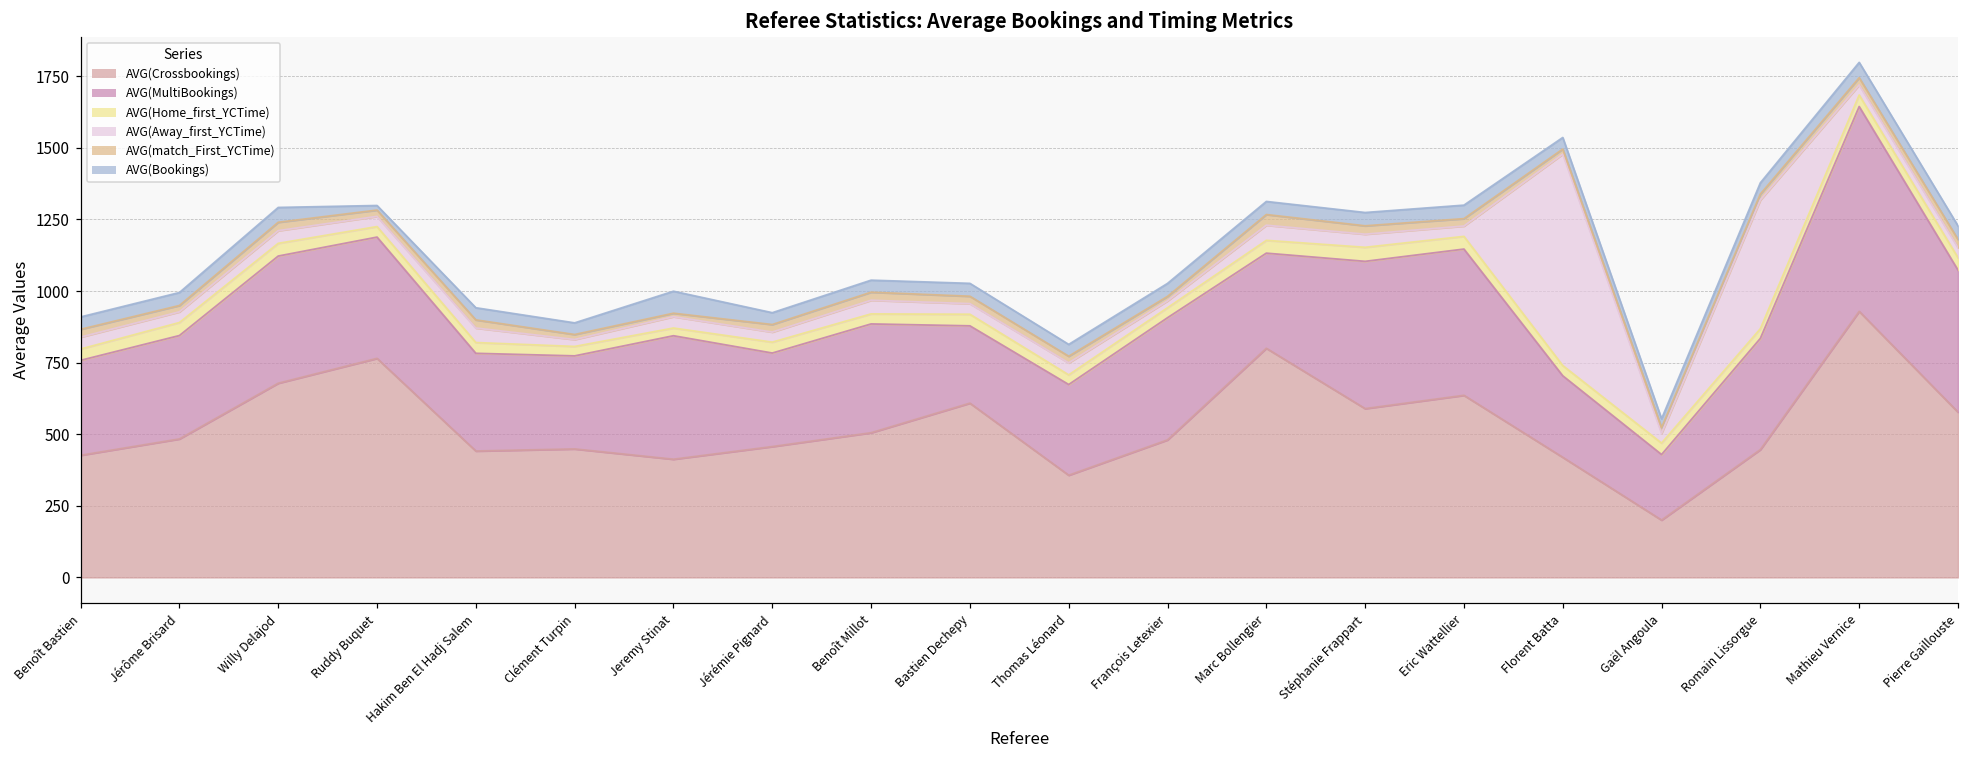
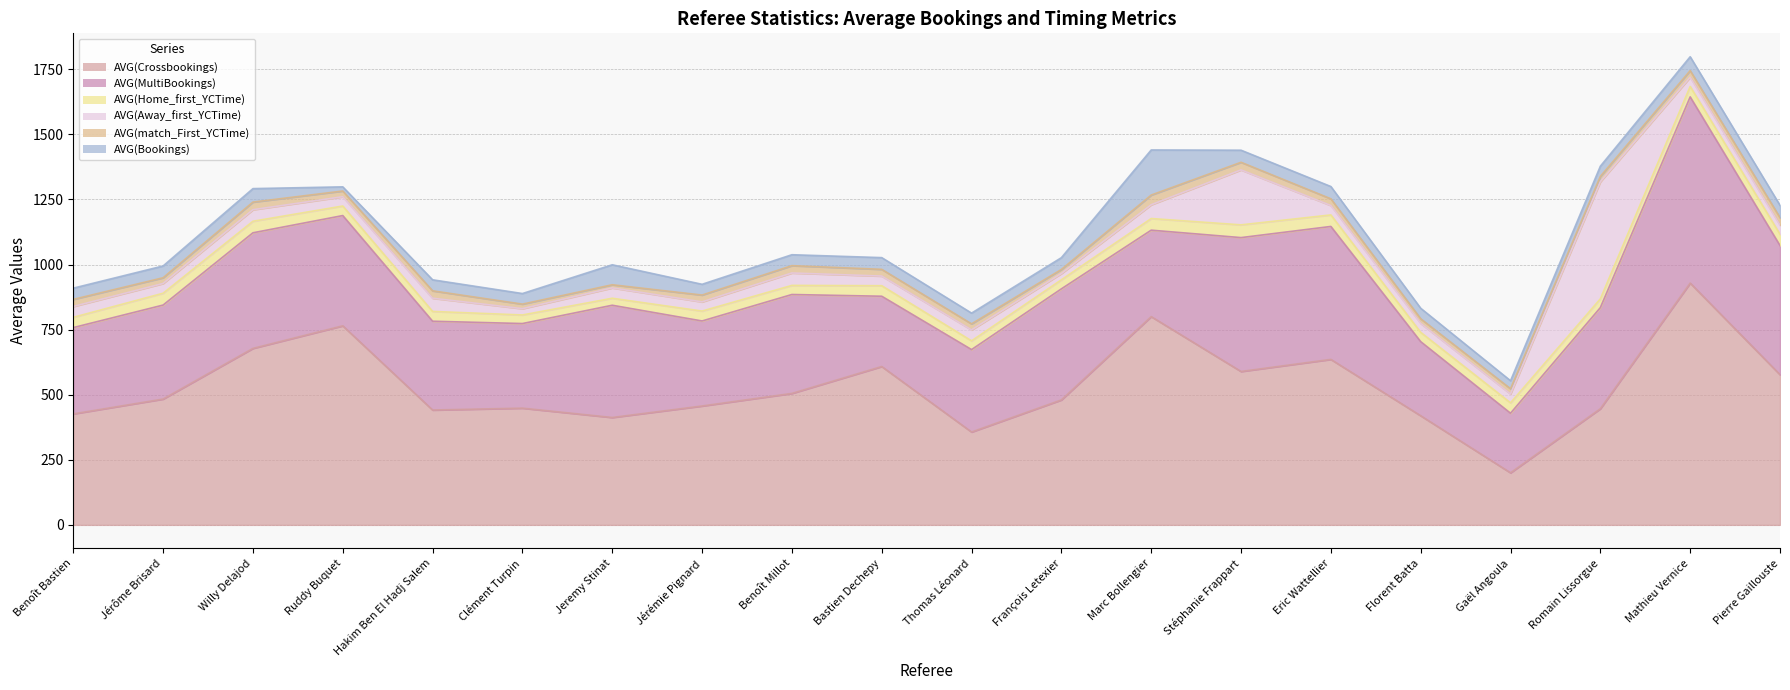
AVG(Bookings), Marc Bollengier: 50 -> 170
AVG(Away_first_YCTime), Stéphanie Frappart: 50 -> 210
AVG(Away_first_YCTime), Florent Batta: 740 -> 30
